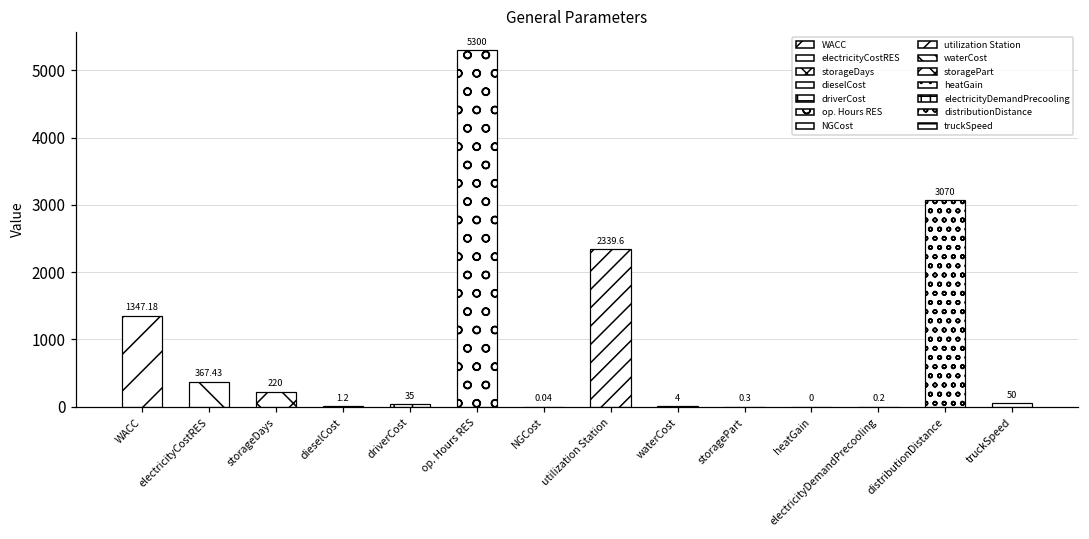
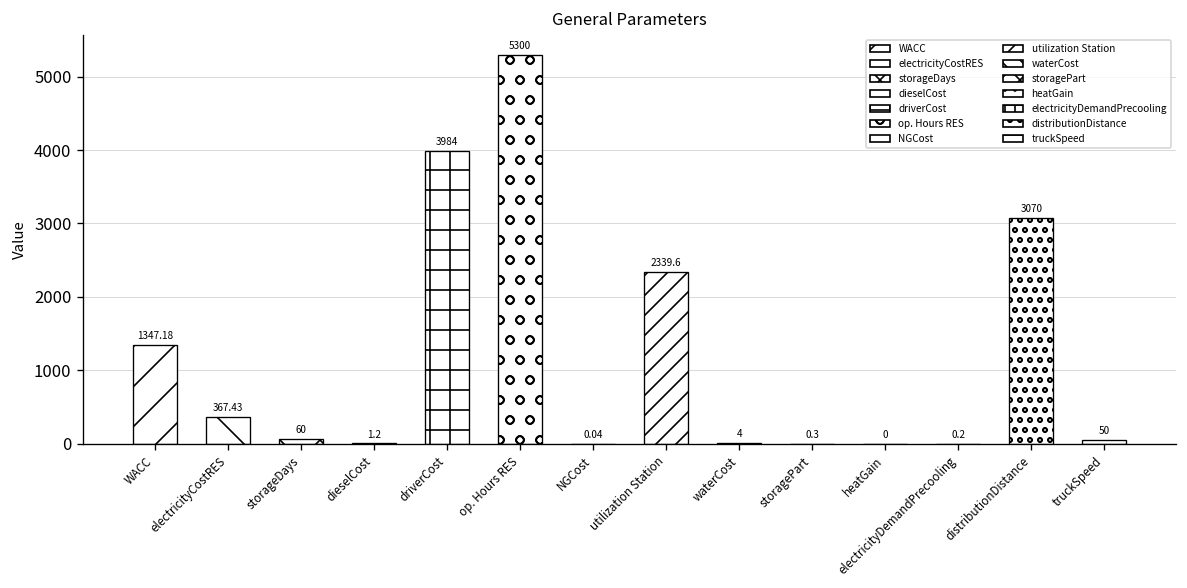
storageDays: 220 -> 60
driverCost: 35 -> 3984
